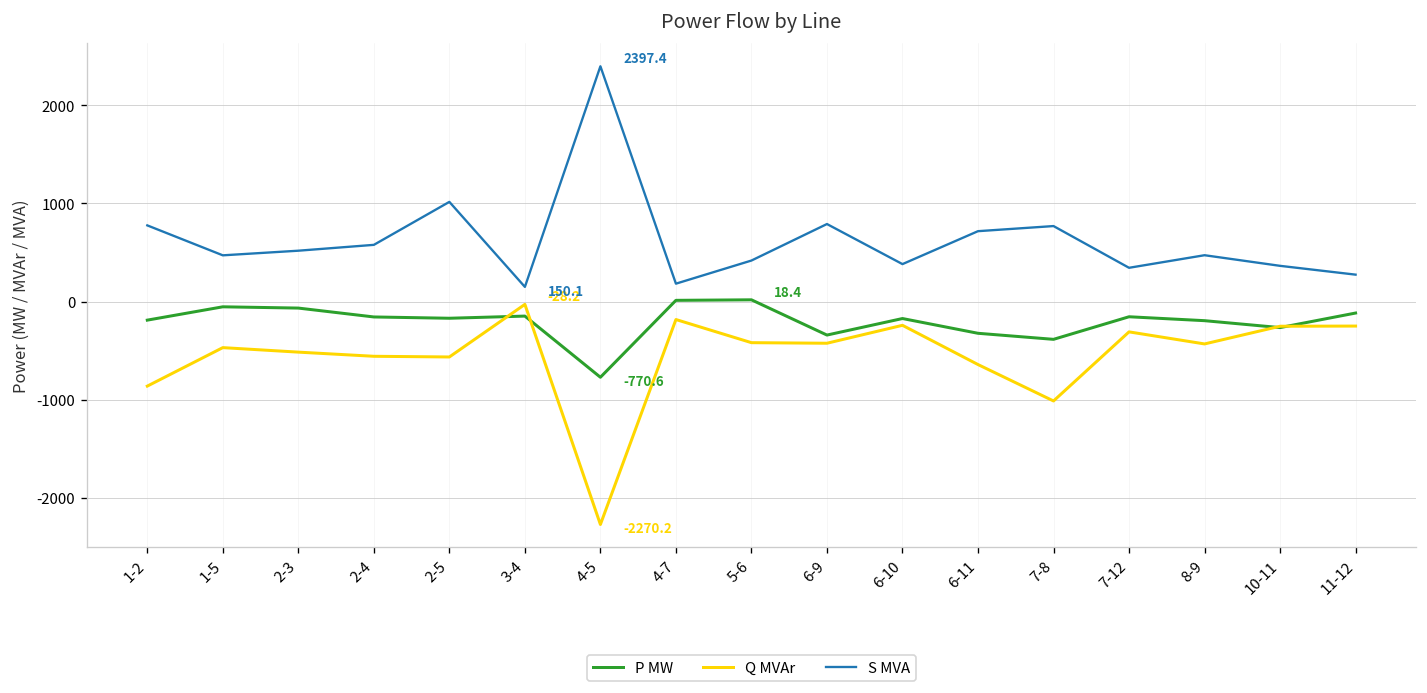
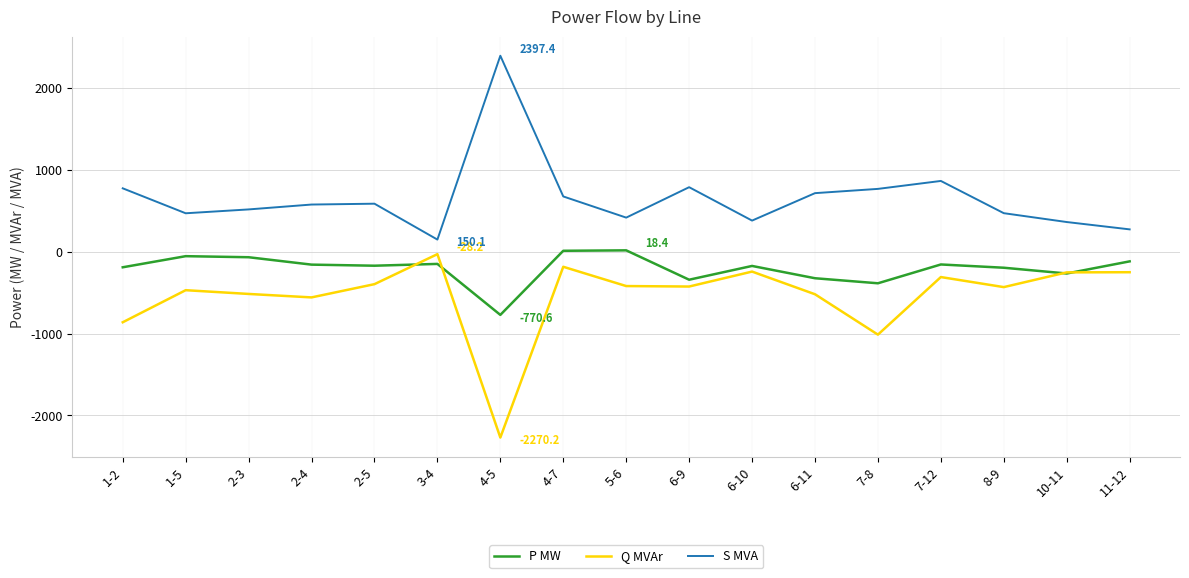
Q MVAr, 2-5: -600 -> -400
S MVA, 2-5: 1000 -> 600
S MVA, 4-7: 200 -> 700
Q MVAr, 6-11: -600 -> -500
S MVA, 7-12: 300 -> 900
